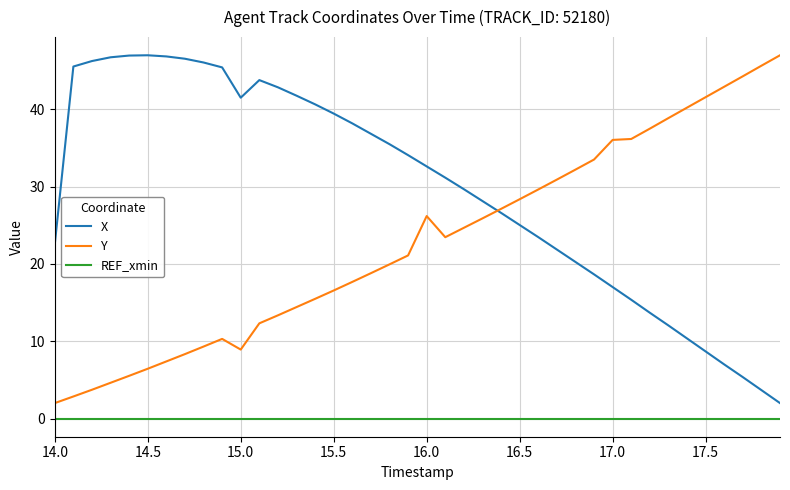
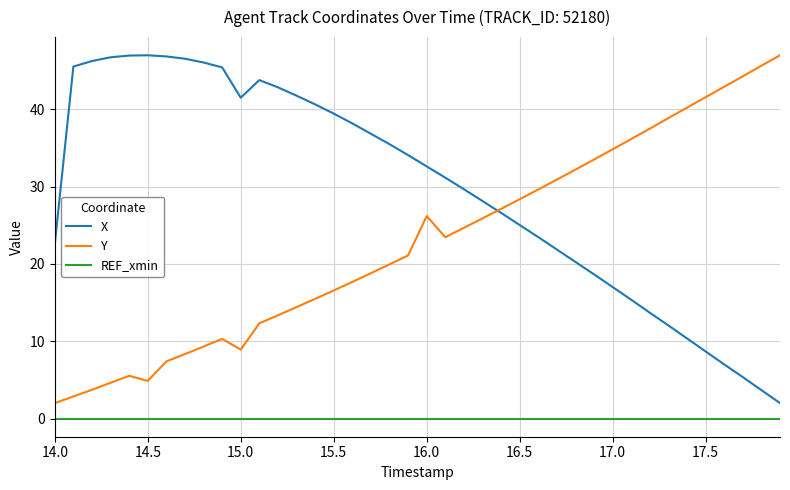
Y, 14.5: 6 -> 5
Y, 17.0: 36 -> 35
